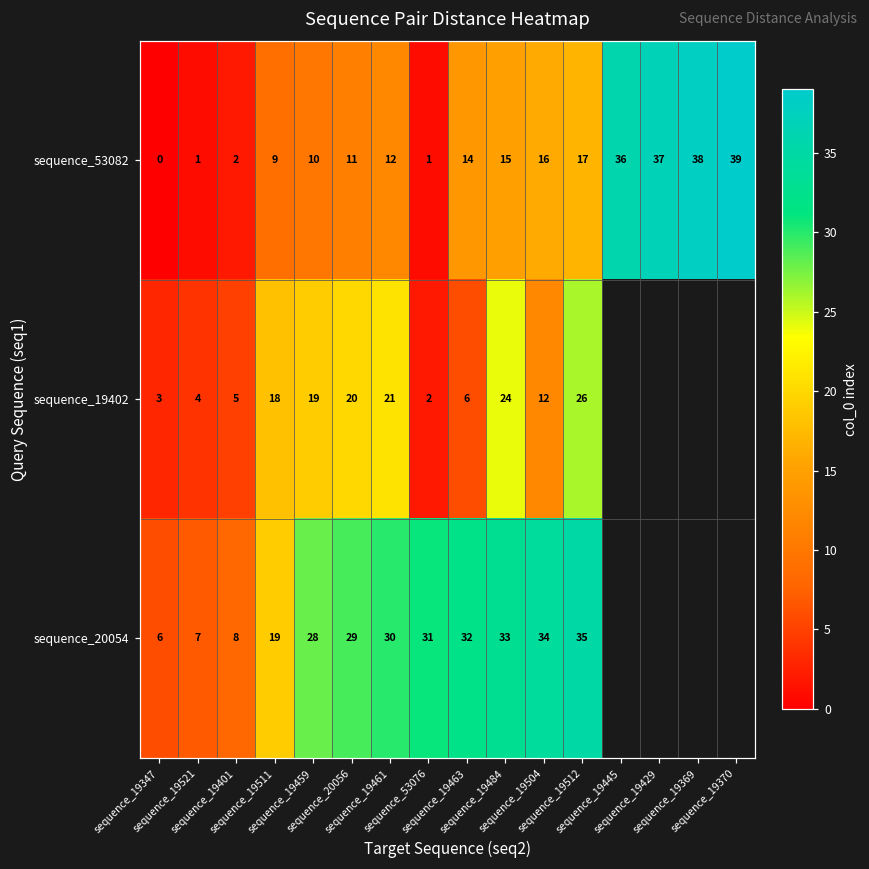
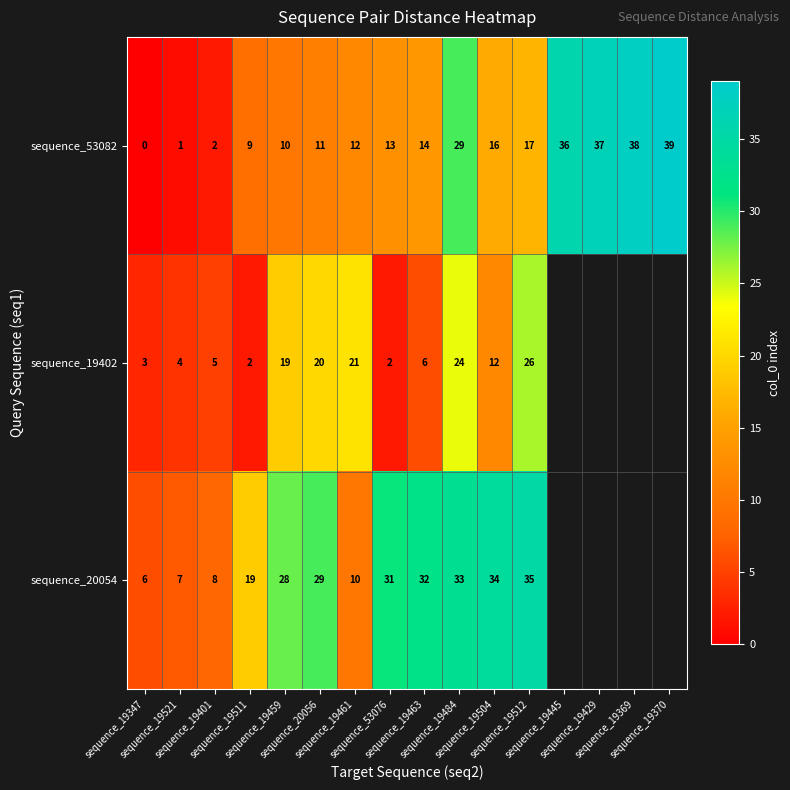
sequence_53082, sequence_53076: 1 -> 13
sequence_53082, sequence_19484: 15 -> 29
sequence_19402, sequence_19511: 18 -> 2
sequence_20054, sequence_19461: 30 -> 10
